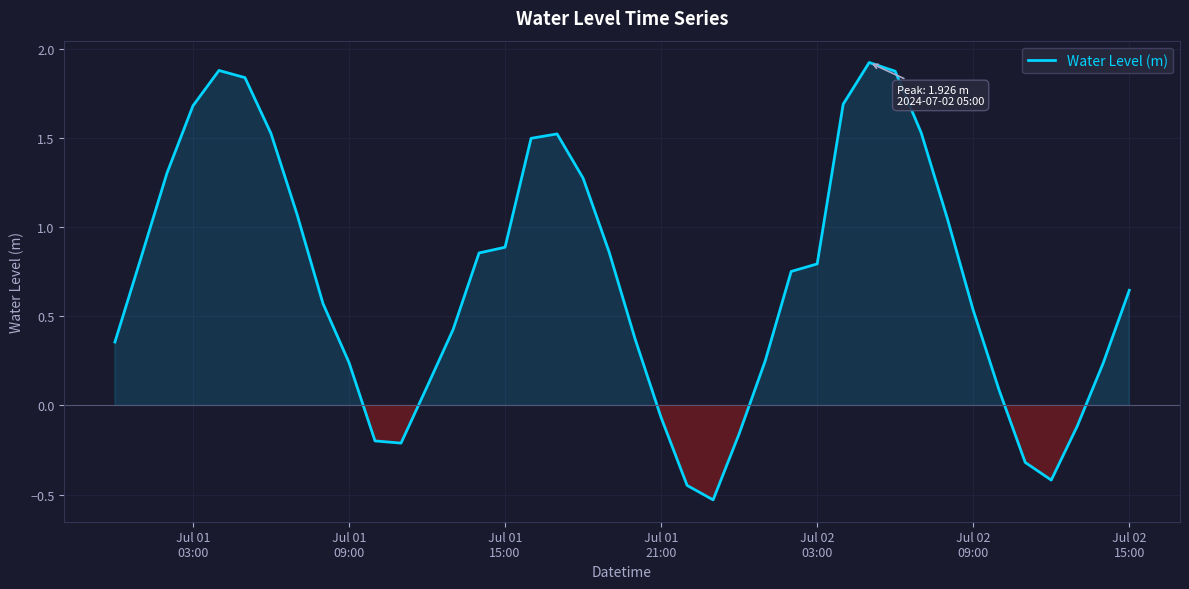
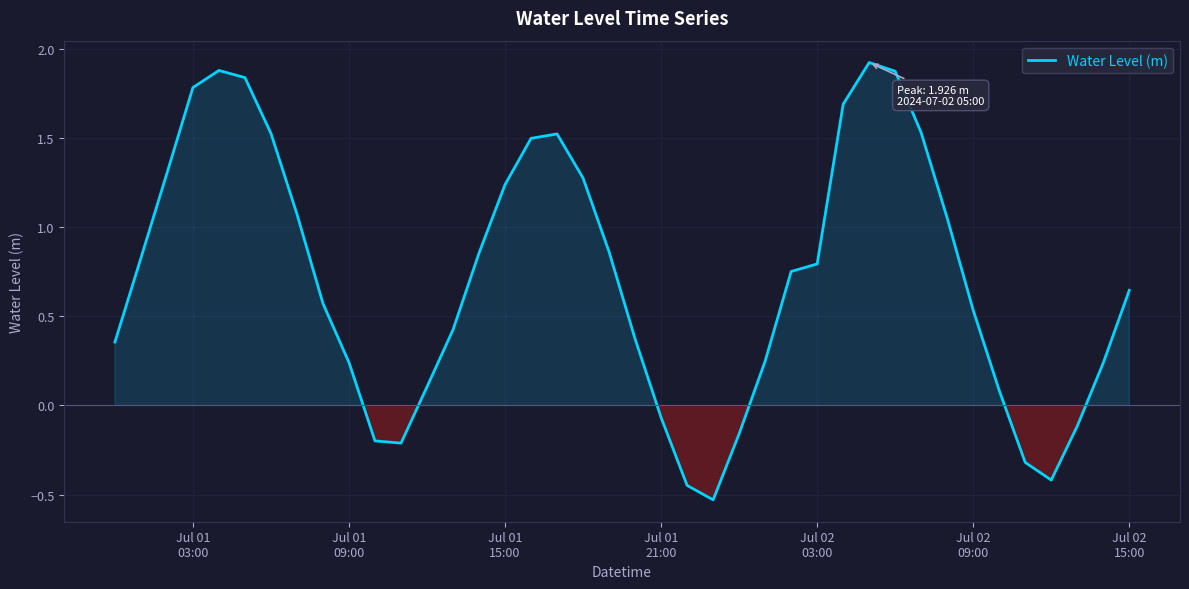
Jul 01 03:00: 1.68 -> 1.79
Jul 01 15:00: 0.89 -> 1.24
